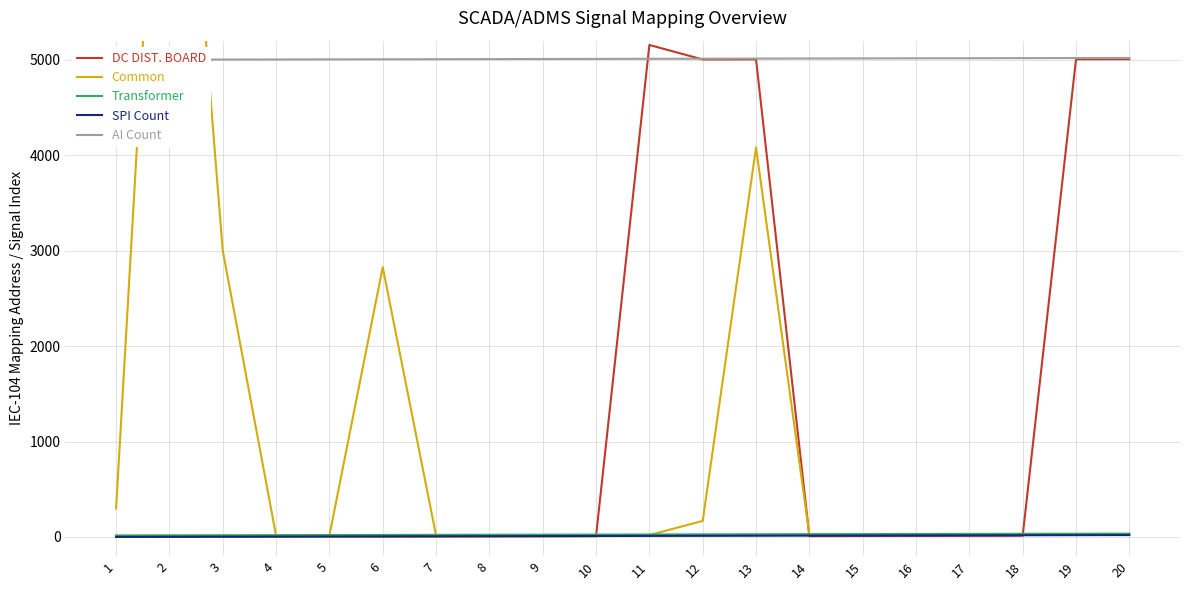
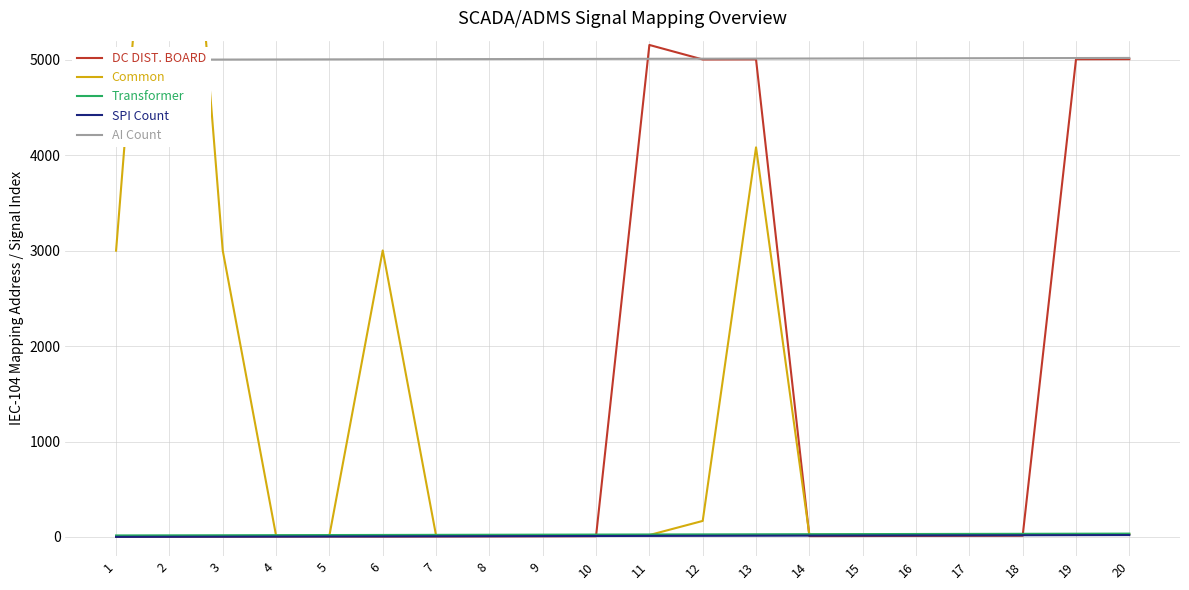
Common, 1: 300 -> 3000
Common, 6: 2800 -> 3000
